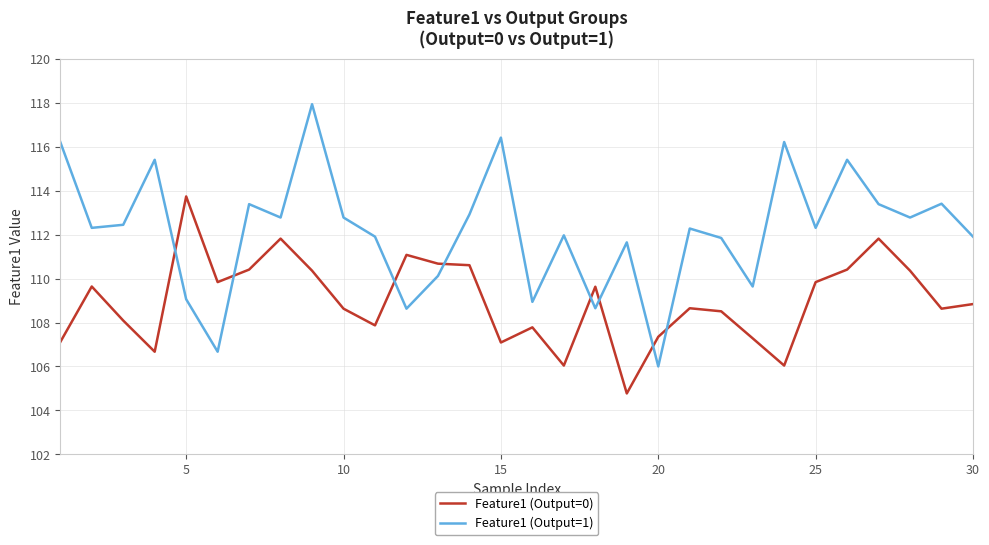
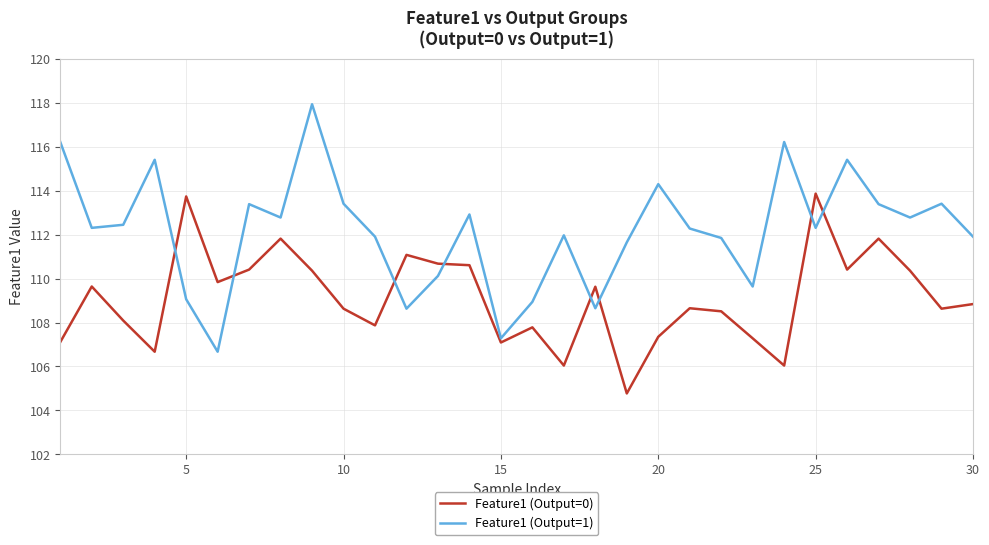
Feature1 (Output=1), 10: 112.8 -> 113.4
Feature1 (Output=1), 15: 116.4 -> 107.3
Feature1 (Output=1), 20: 106.0 -> 114.3
Feature1 (Output=0), 25: 109.8 -> 113.9
